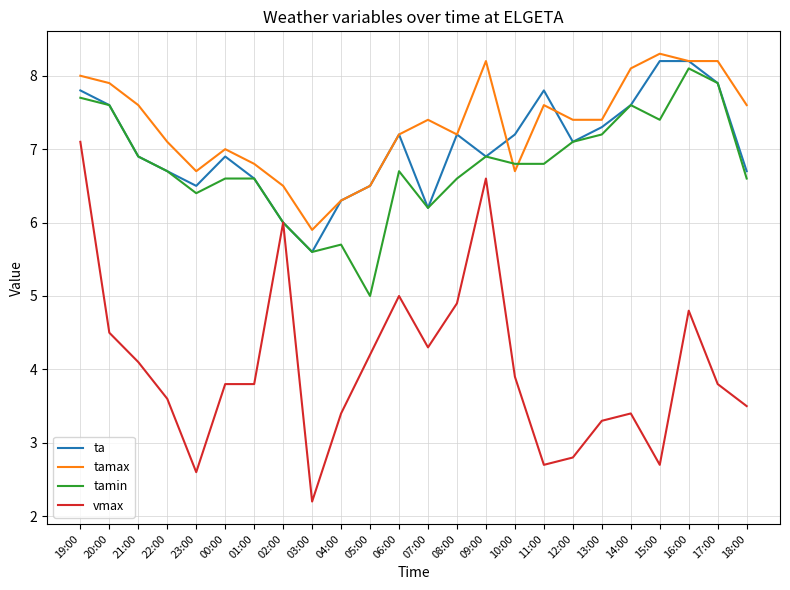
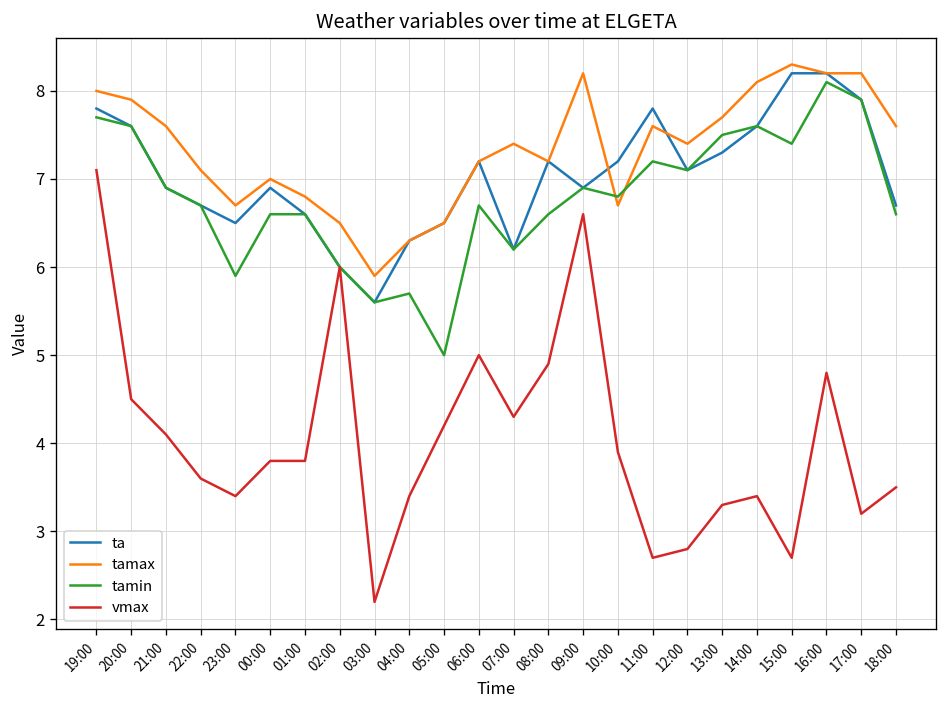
tamin, 23:00: 6.4 -> 5.9
vmax, 23:00: 2.6 -> 3.4
tamin, 11:00: 6.8 -> 7.2
tamax, 13:00: 7.4 -> 7.7
tamin, 13:00: 7.2 -> 7.5
vmax, 17:00: 3.8 -> 3.2
